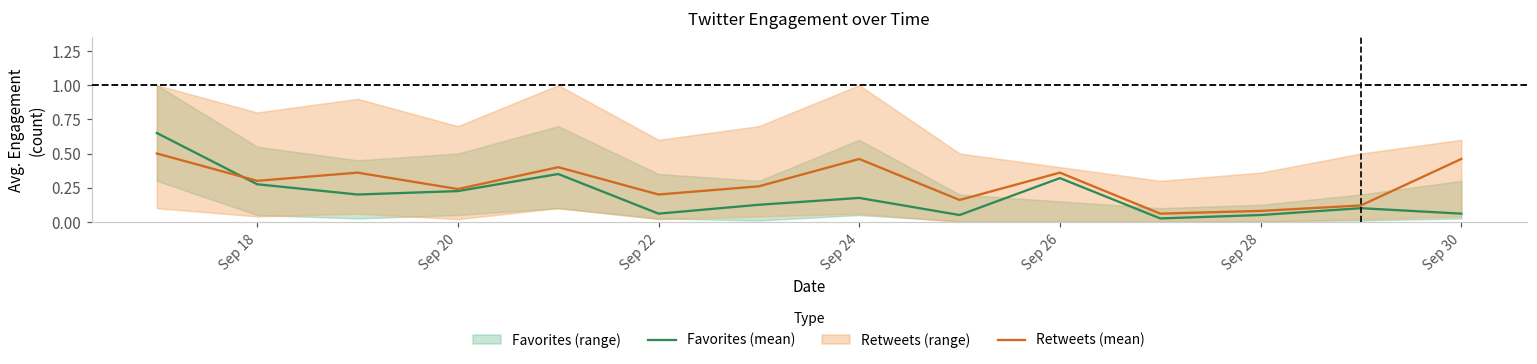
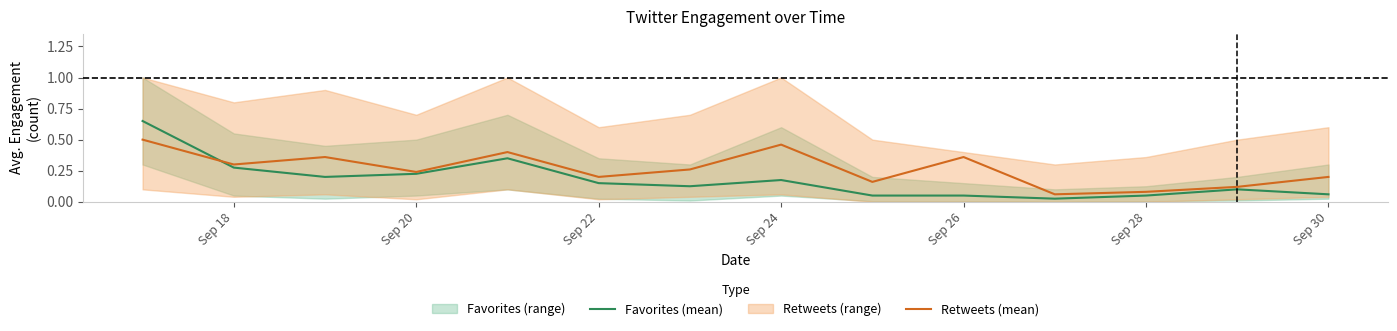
Favorites (mean), Sep 22: 0.06 -> 0.15
Favorites (mean), Sep 26: 0.32 -> 0.05
Retweets (mean), Sep 30: 0.46 -> 0.20
